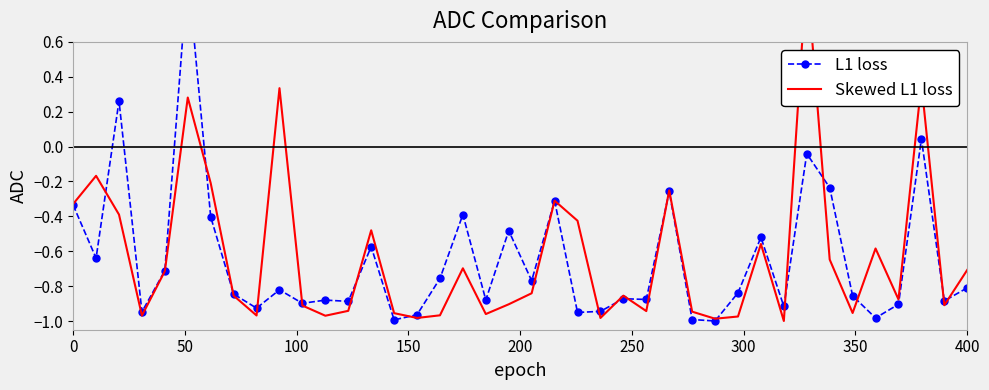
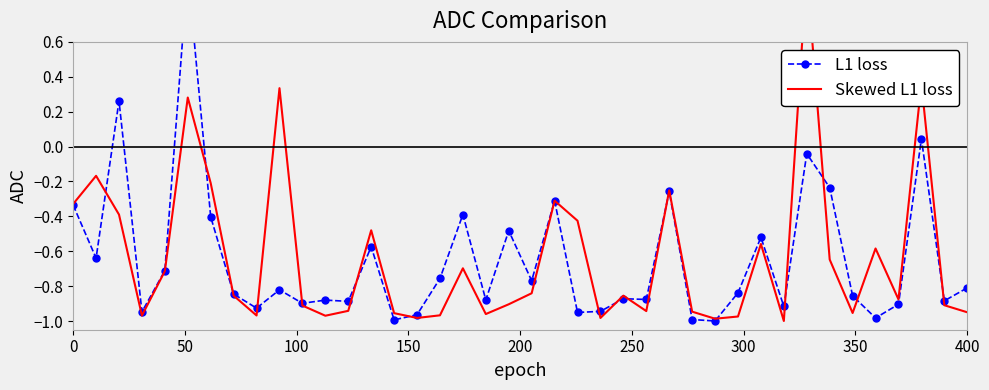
Skewed L1 loss, 400: -0.71 -> -0.95
